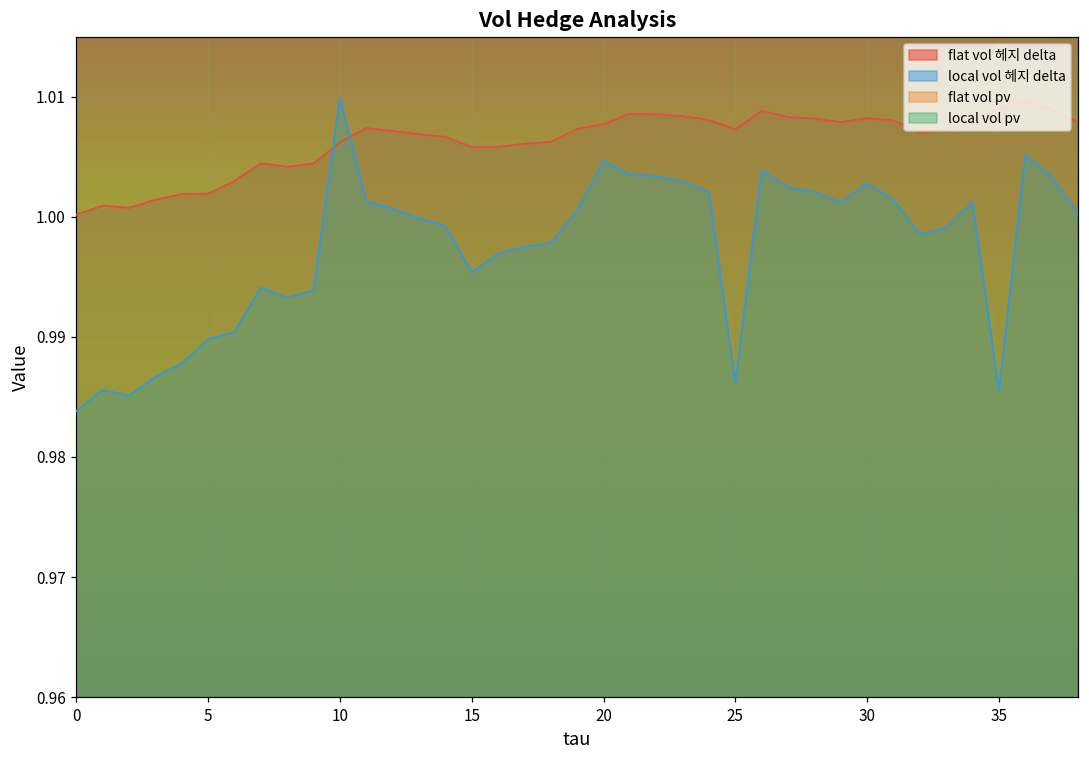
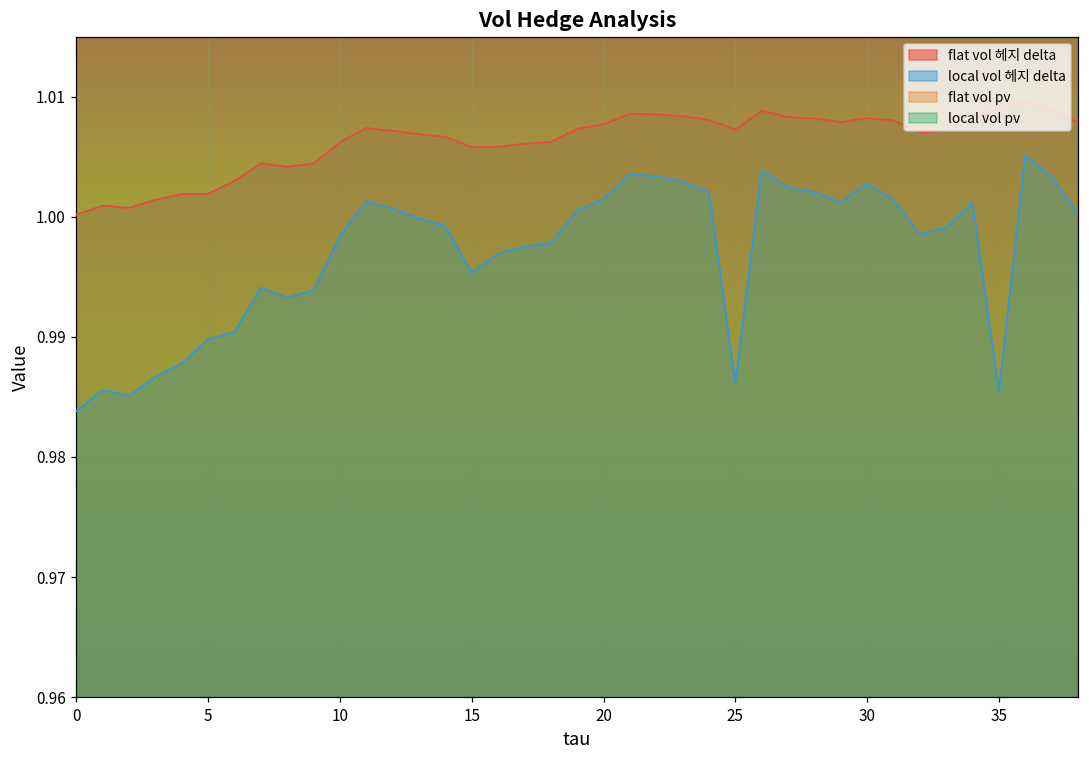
local vol 헤지 delta, 10: 1.0099 -> 0.9984
local vol 헤지 delta, 20: 1.0046 -> 1.0015
